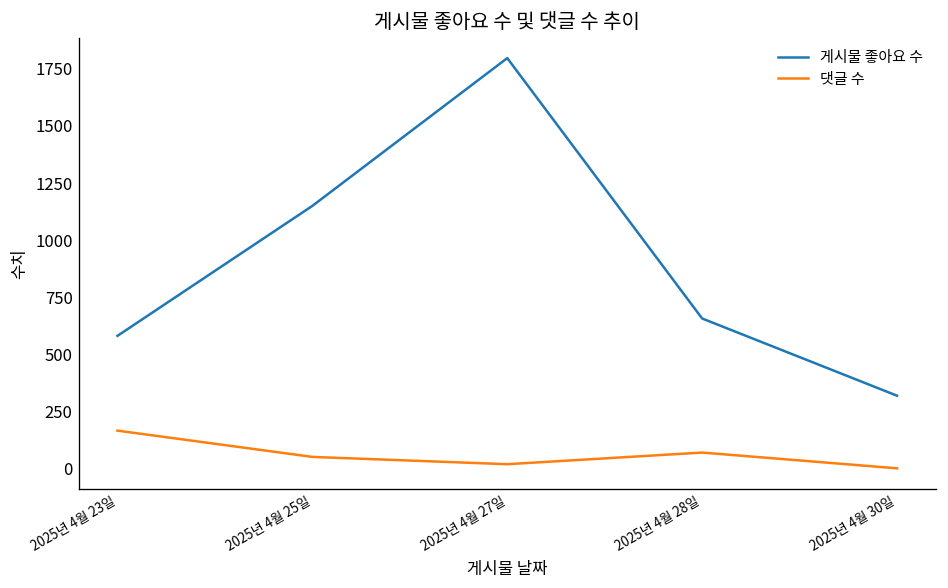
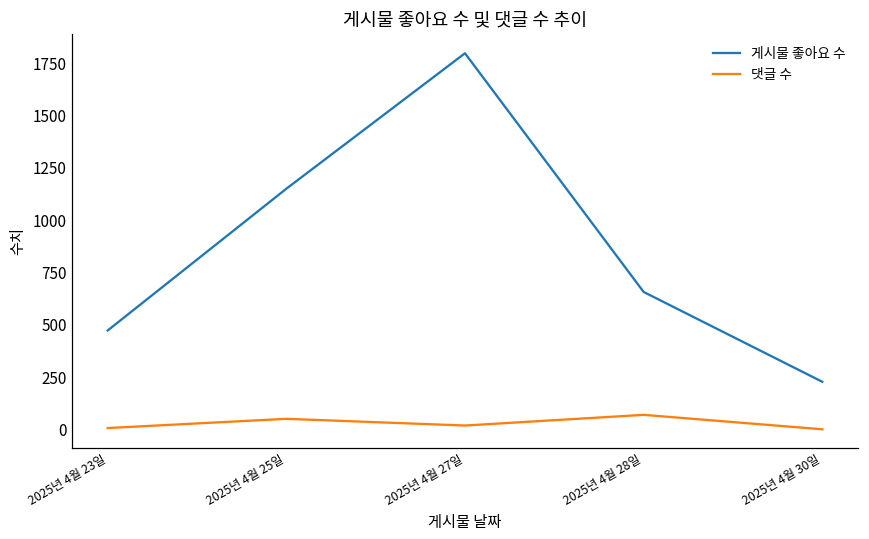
게시물 좋아요 수, 2025년 4월 23일: 580 -> 470
댓글 수, 2025년 4월 23일: 170 -> 10
게시물 좋아요 수, 2025년 4월 30일: 320 -> 230
